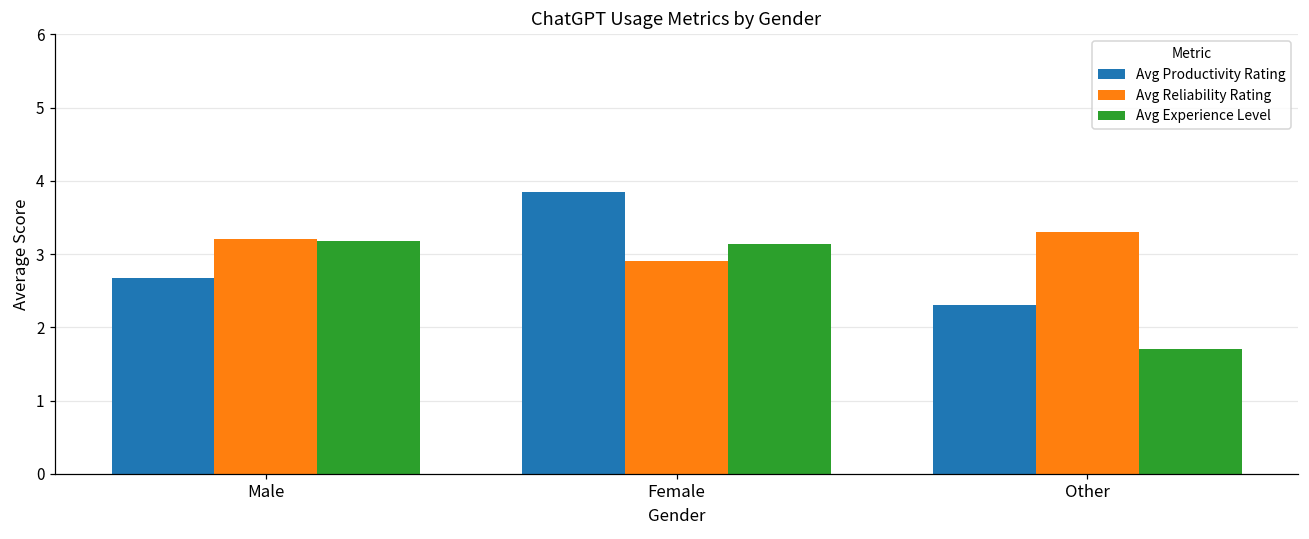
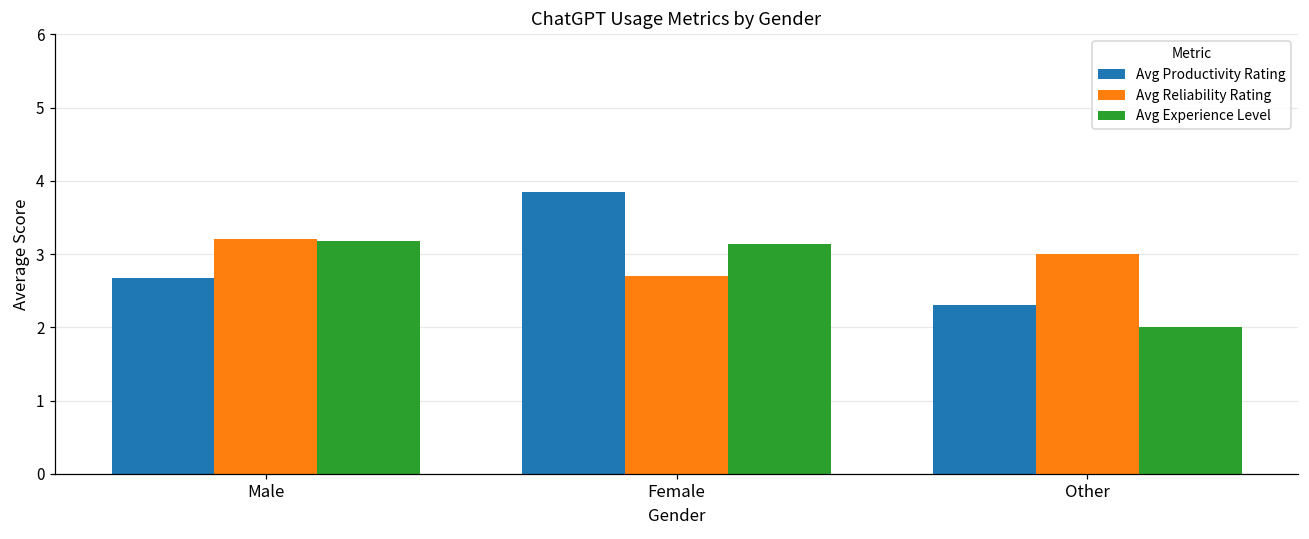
Avg Reliability Rating, Female: 2.9 -> 2.7
Avg Reliability Rating, Other: 3.3 -> 3.0
Avg Experience Level, Other: 1.7 -> 2.0
